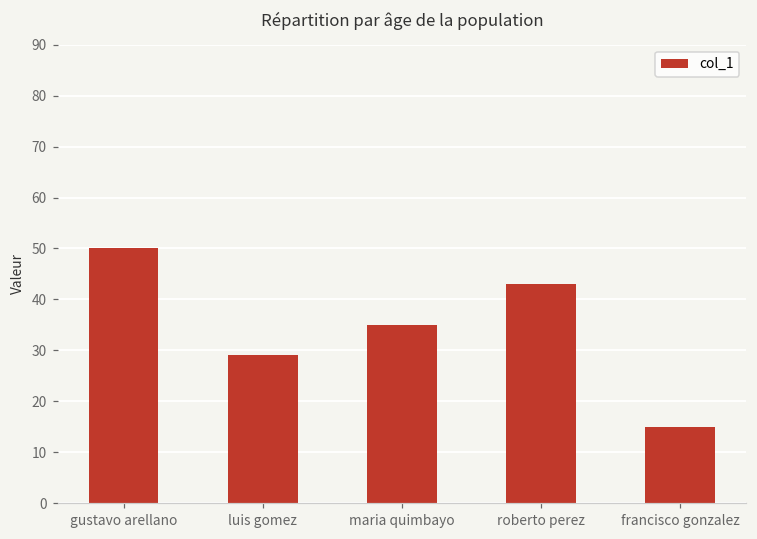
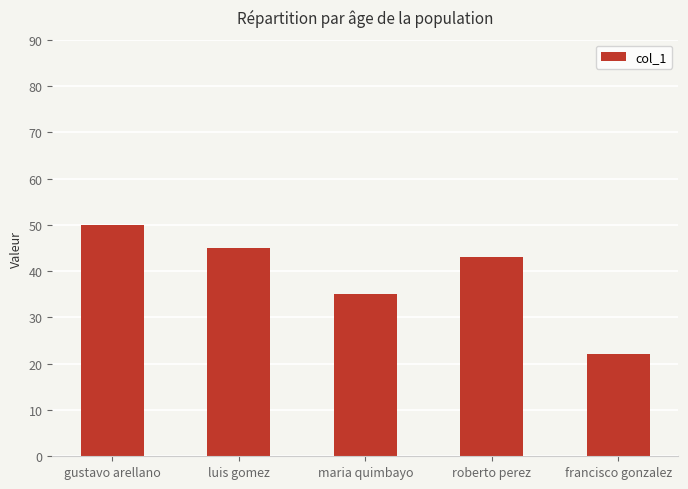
luis gomez: 29 -> 45
francisco gonzalez: 15 -> 22
